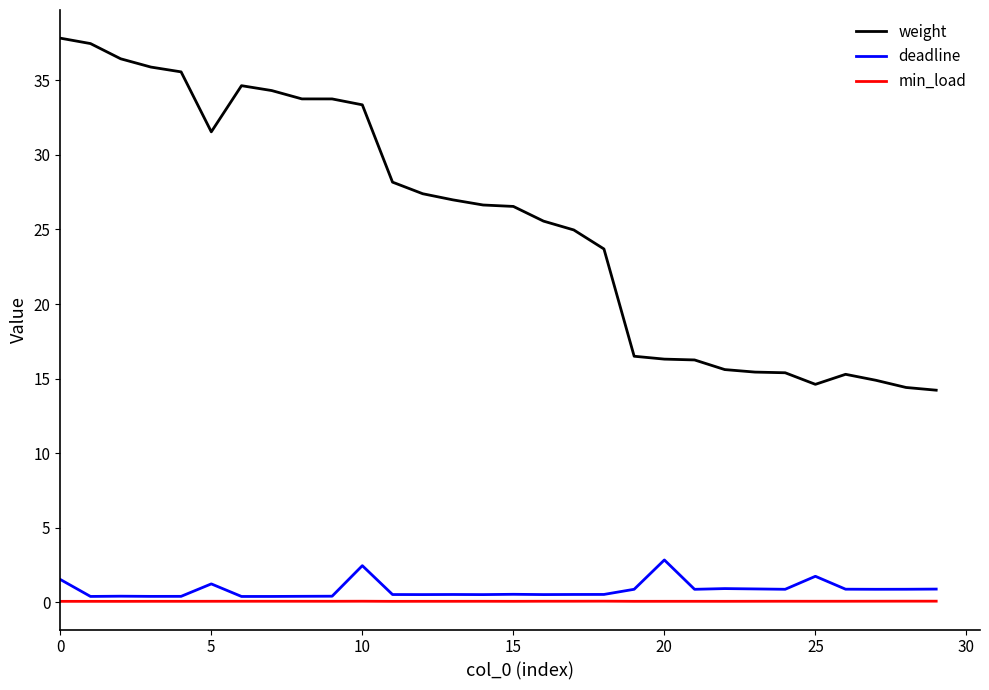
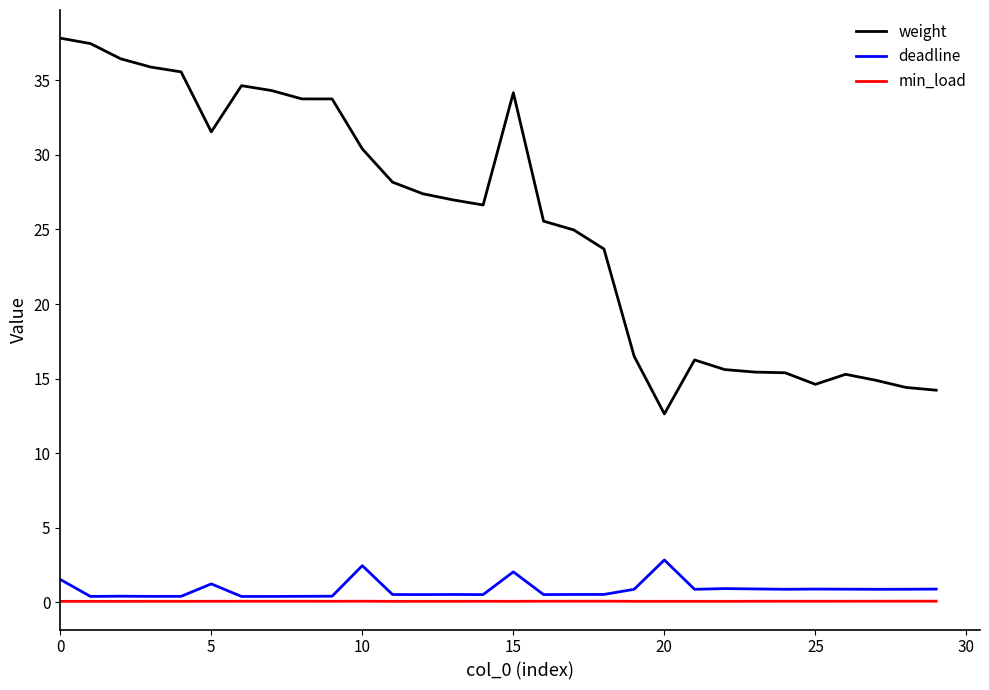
weight, 10: 33.4 -> 30.4
weight, 15: 26.5 -> 34.2
deadline, 15: 0.5 -> 2.0
weight, 20: 16.3 -> 12.6
deadline, 25: 1.7 -> 0.9
